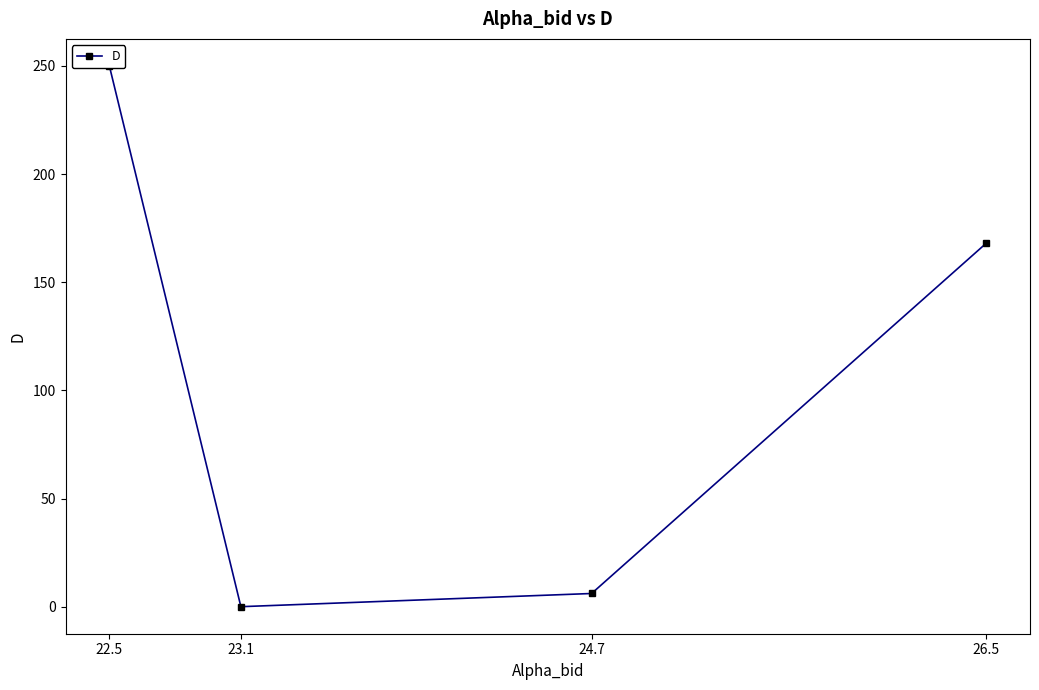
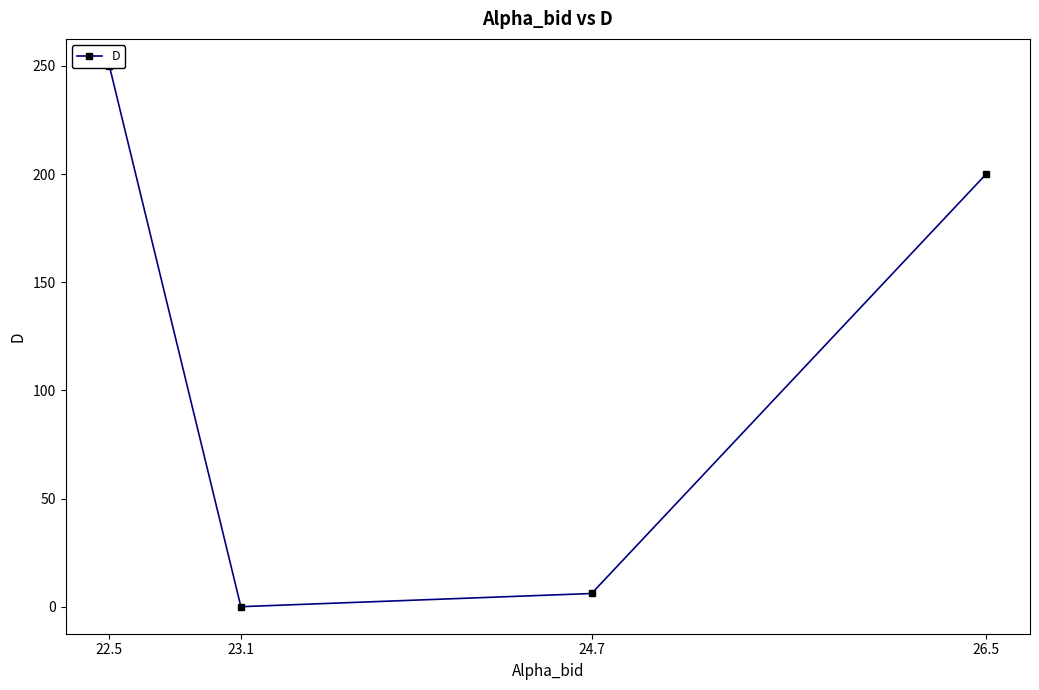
26.5: 168 -> 200
